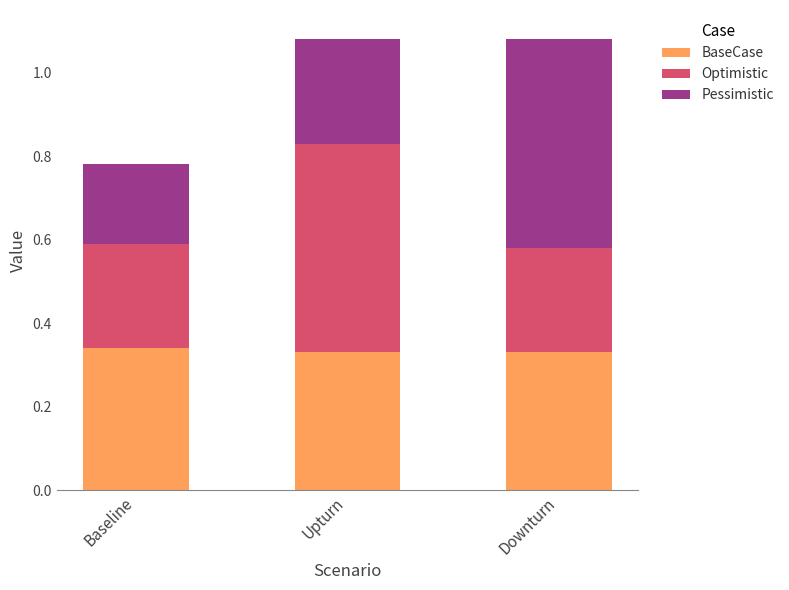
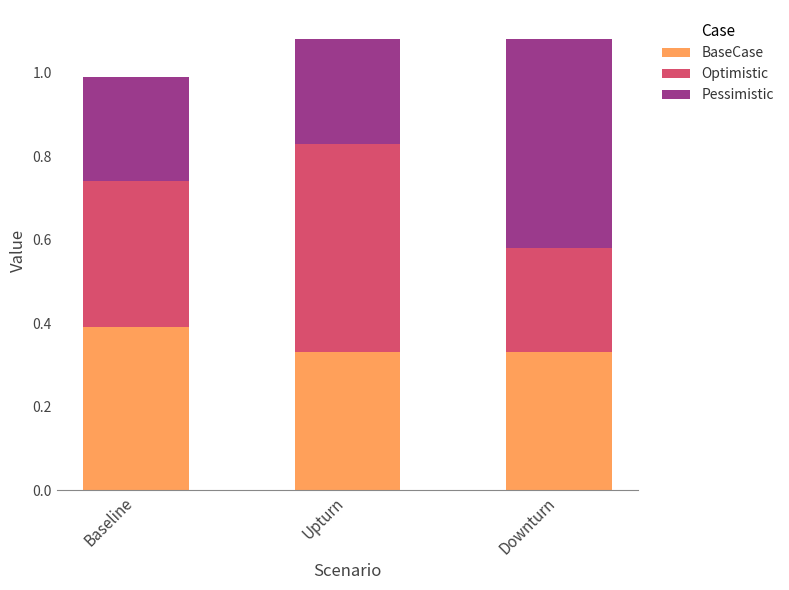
BaseCase, Baseline: 0.34 -> 0.39
Optimistic, Baseline: 0.25 -> 0.35
Pessimistic, Baseline: 0.19 -> 0.25
